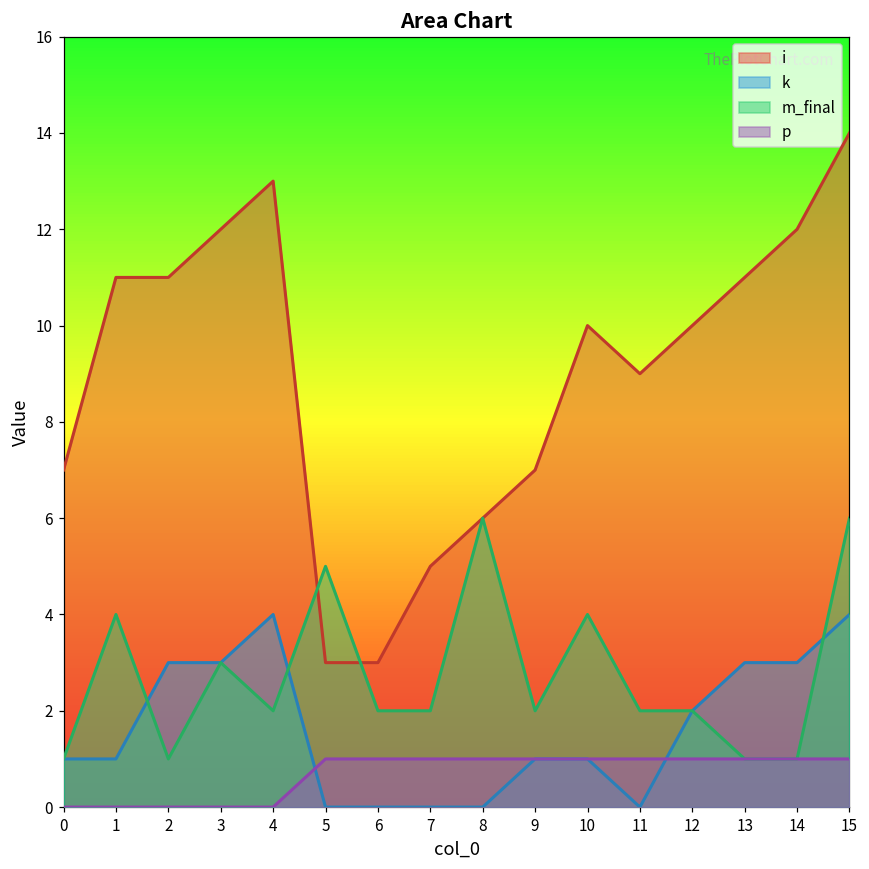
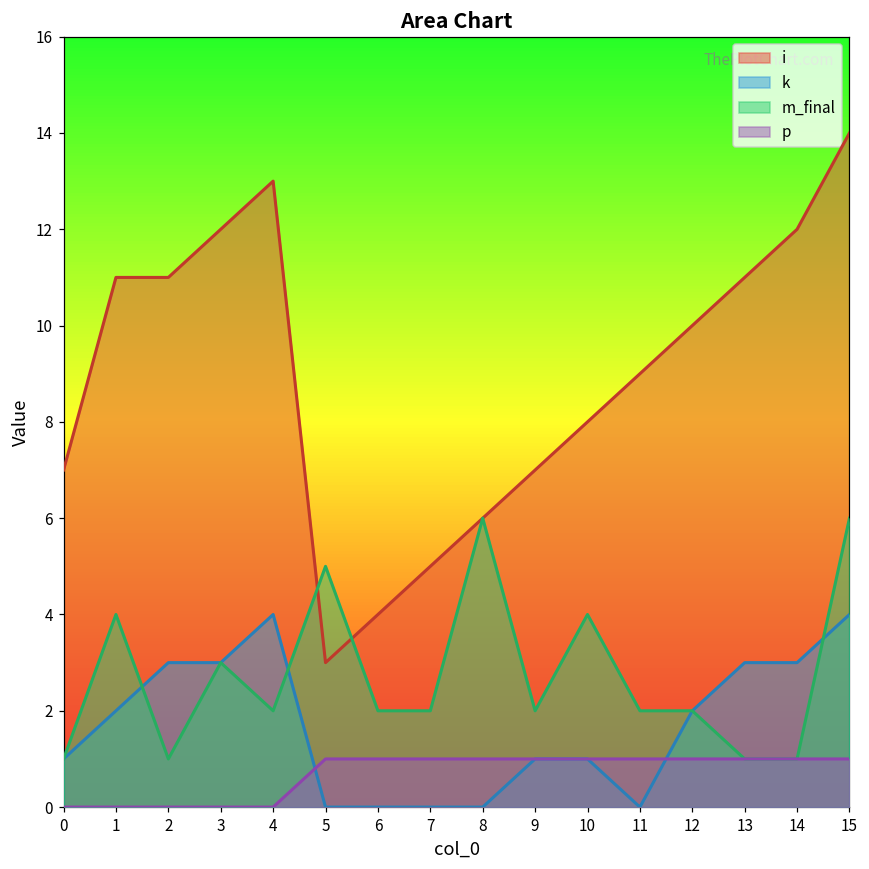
k, 1: 1 -> 2
i, 6: 3 -> 4
i, 10: 10 -> 8
